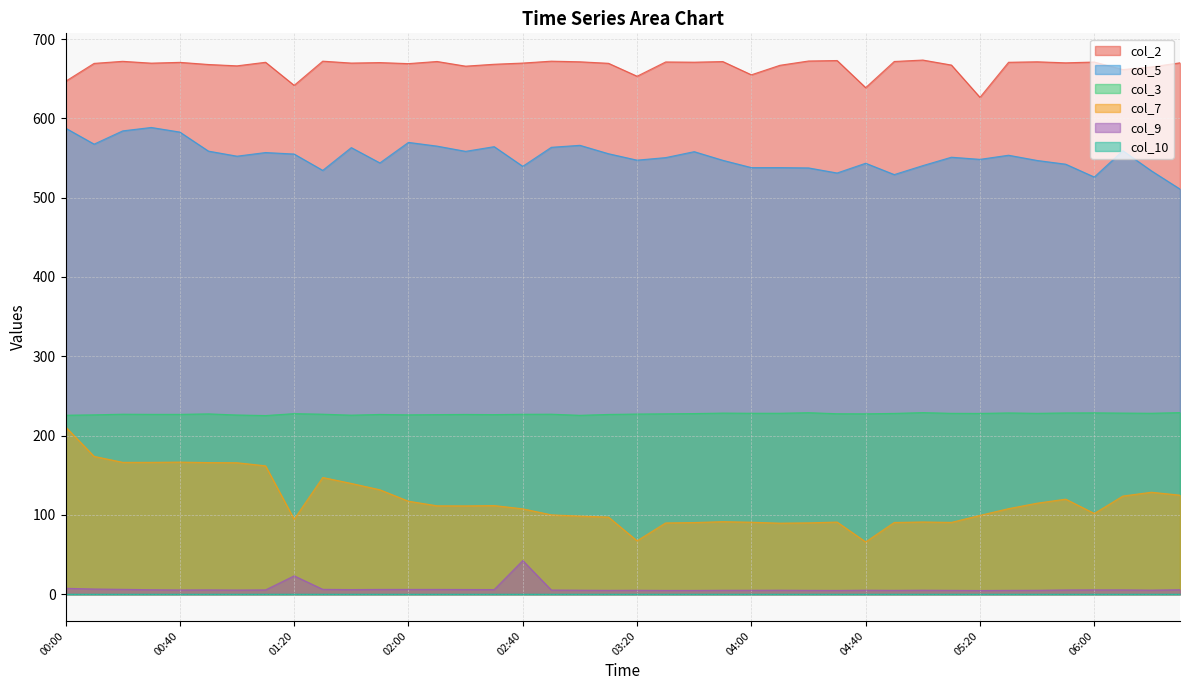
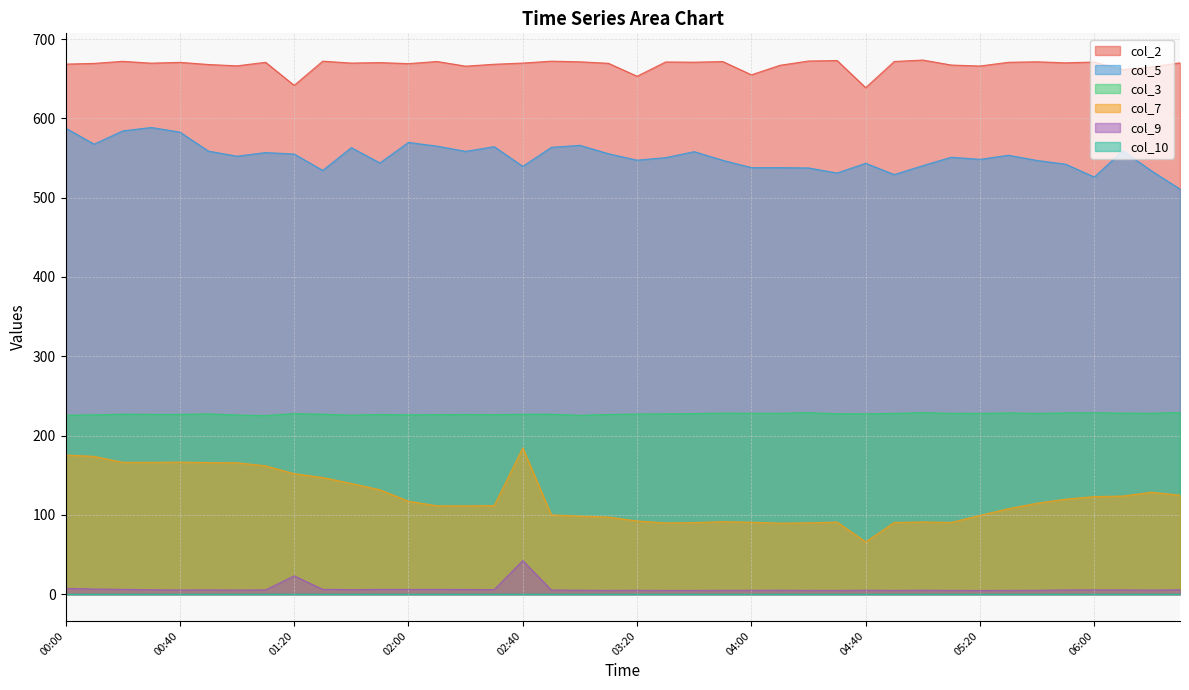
col_2, 00:00: 650 -> 670
col_7, 00:00: 210 -> 180
col_7, 01:20: 90 -> 150
col_7, 02:40: 110 -> 180
col_7, 03:20: 70 -> 90
col_2, 05:20: 630 -> 670
col_7, 06:00: 100 -> 120
